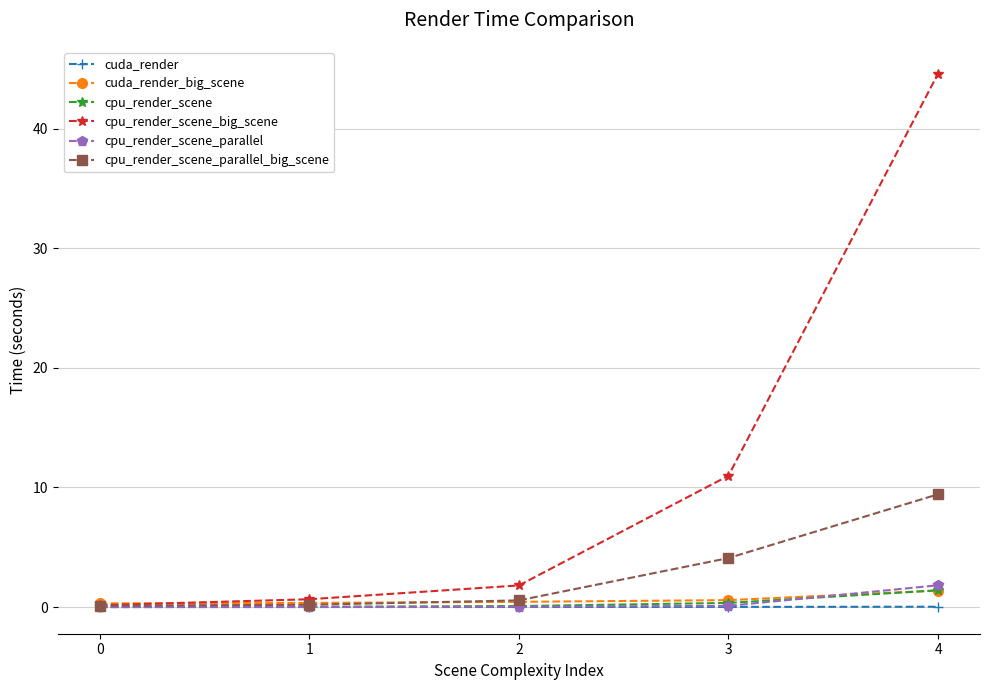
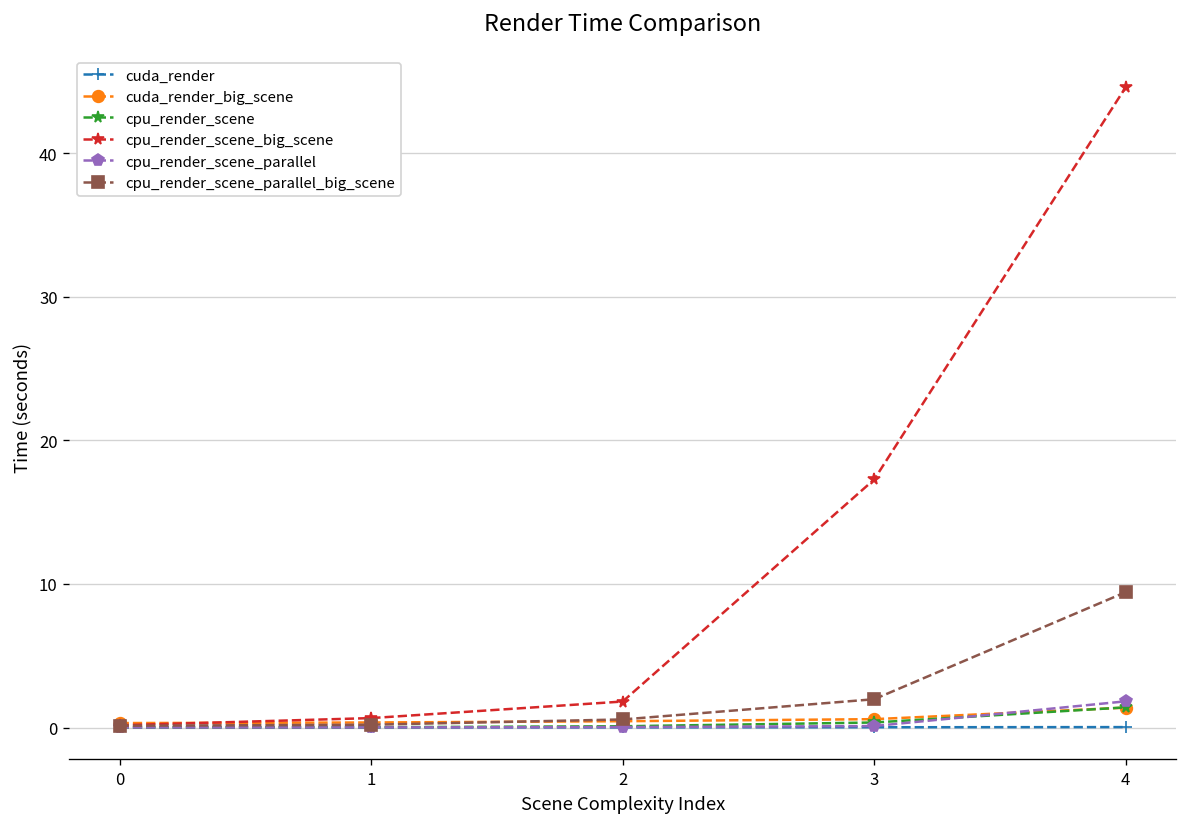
cpu_render_scene_big_scene, 3: 11.0 -> 17.3
cpu_render_scene_parallel_big_scene, 3: 4.1 -> 2.0
